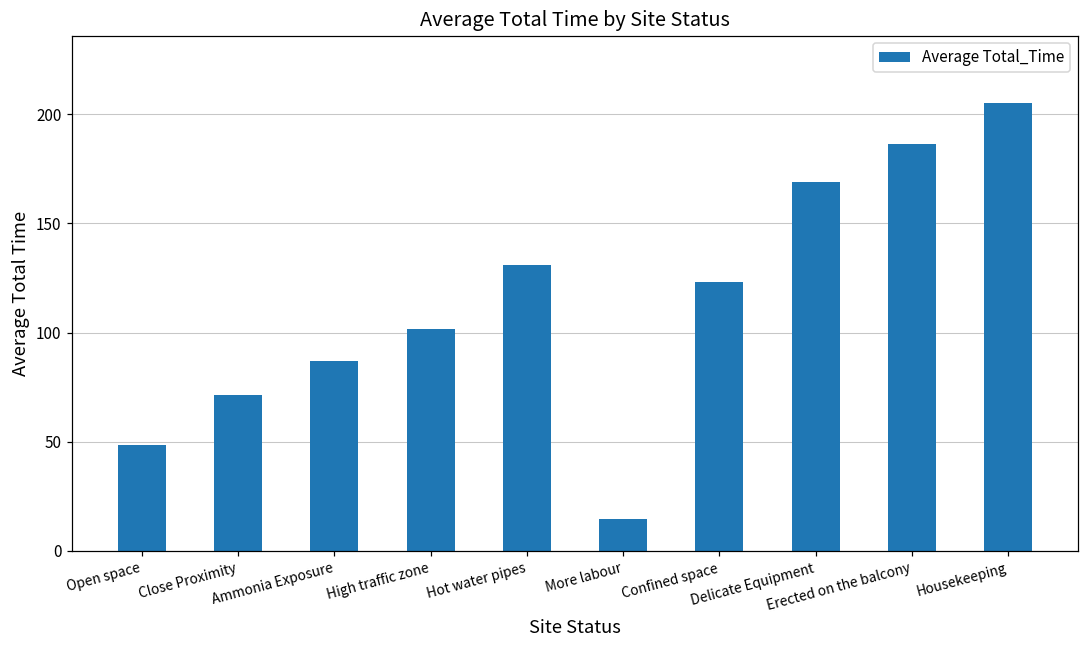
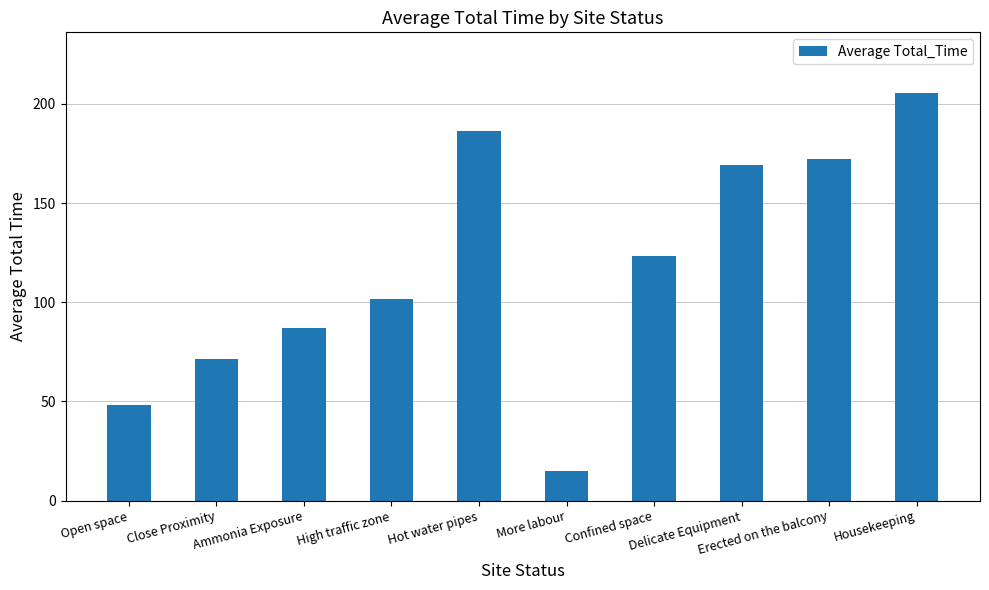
Hot water pipes: 131 -> 187
Erected on the balcony: 186 -> 172
